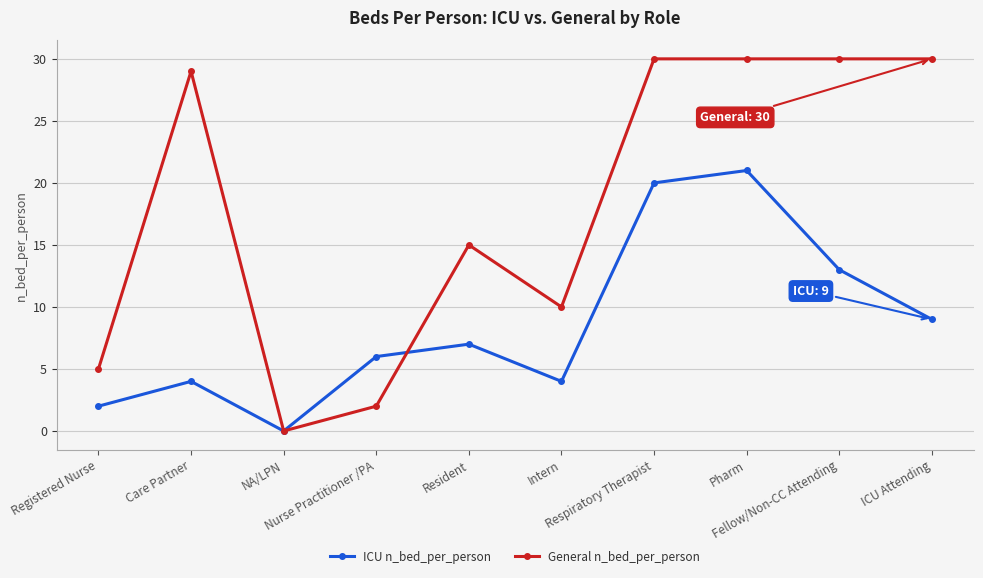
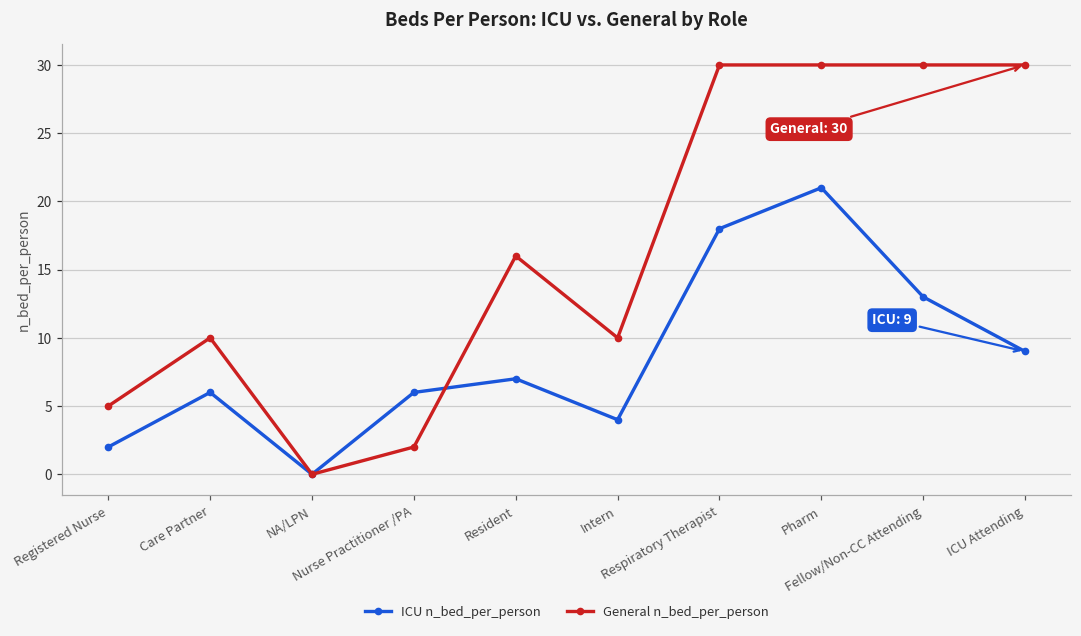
ICU n_bed_per_person, Care Partner: 4 -> 6
General n_bed_per_person, Care Partner: 29 -> 10
General n_bed_per_person, Resident: 15 -> 16
ICU n_bed_per_person, Respiratory Therapist: 20 -> 18
